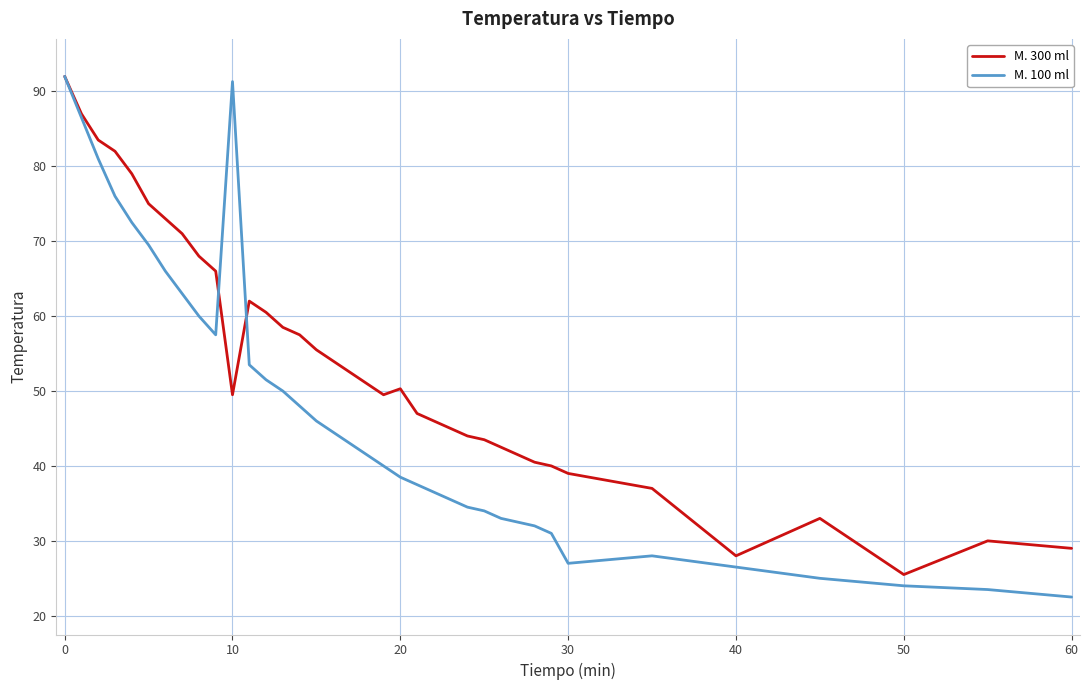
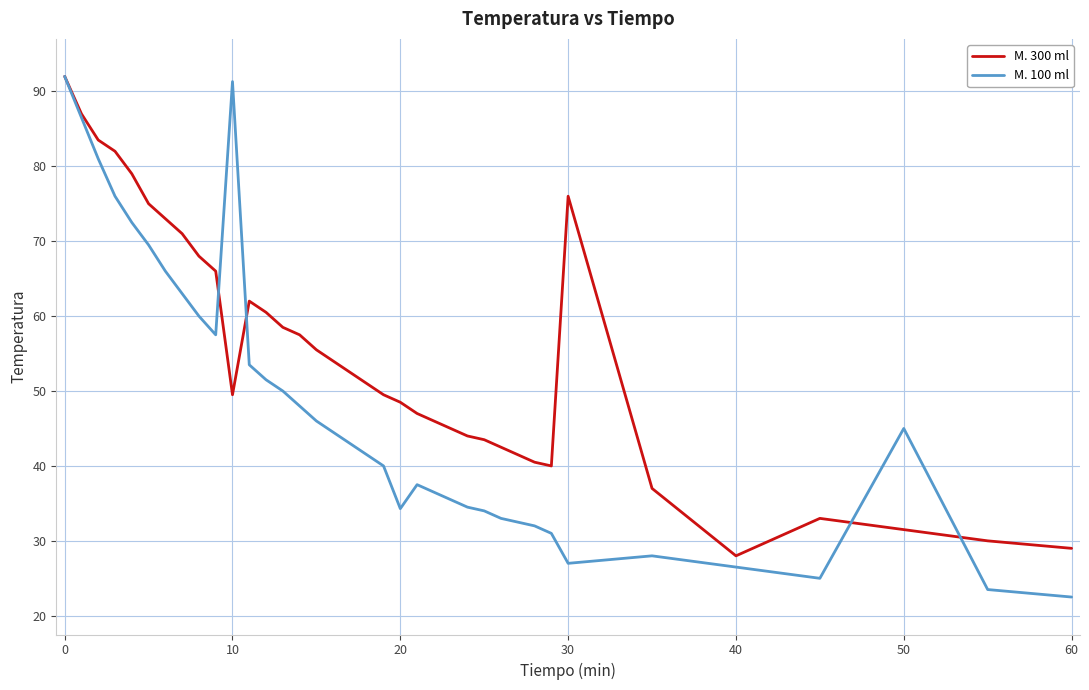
M. 300 ml, 20: 50 -> 49
M. 100 ml, 20: 39 -> 34
M. 300 ml, 30: 39 -> 76
M. 300 ml, 50: 26 -> 32
M. 100 ml, 50: 24 -> 45
